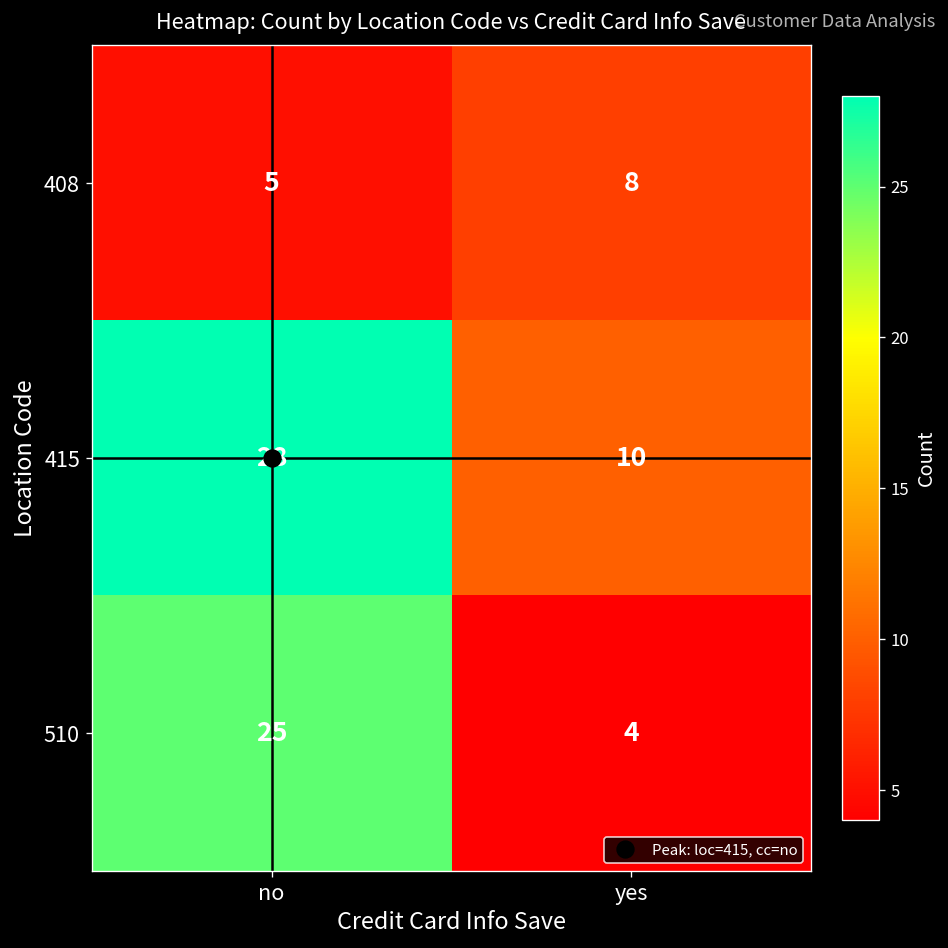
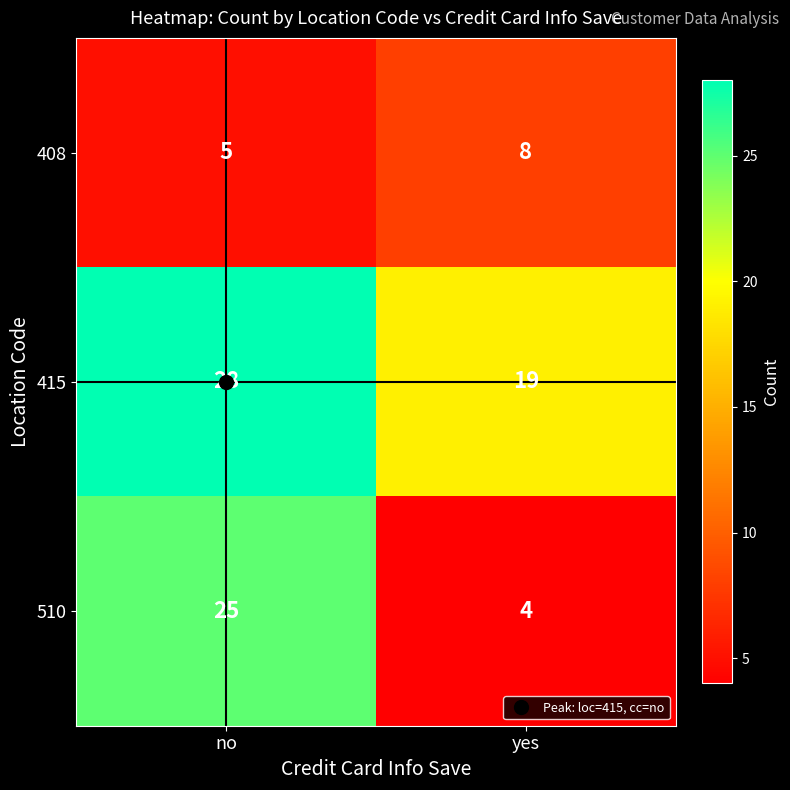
415, yes: 10 -> 19
